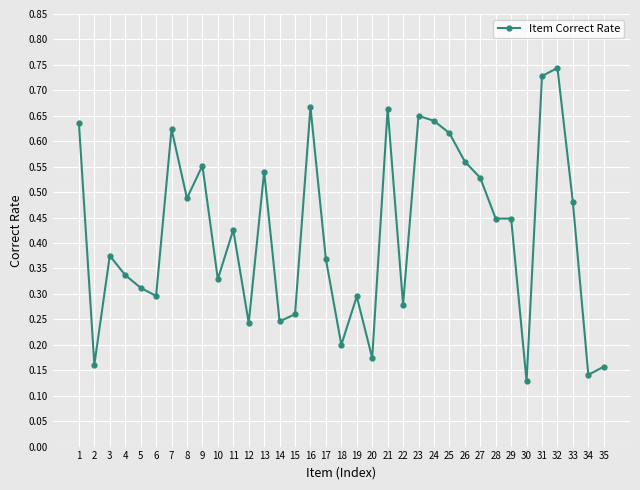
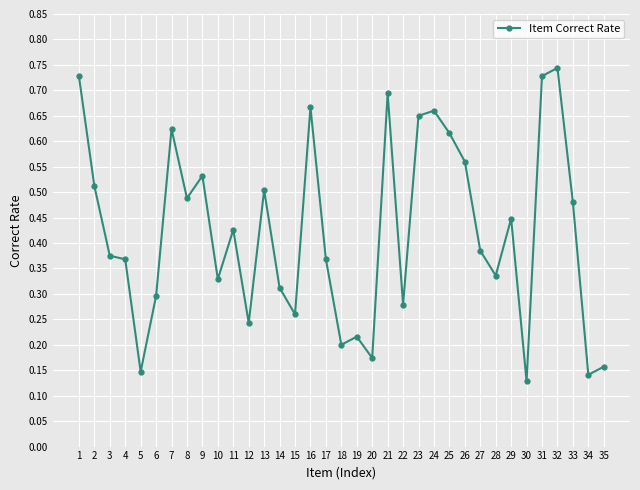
1: 0.64 -> 0.73
2: 0.16 -> 0.51
4: 0.34 -> 0.37
5: 0.31 -> 0.15
9: 0.55 -> 0.53
13: 0.54 -> 0.50
14: 0.25 -> 0.31
19: 0.30 -> 0.22
21: 0.66 -> 0.69
24: 0.64 -> 0.66
27: 0.53 -> 0.39
28: 0.45 -> 0.34
